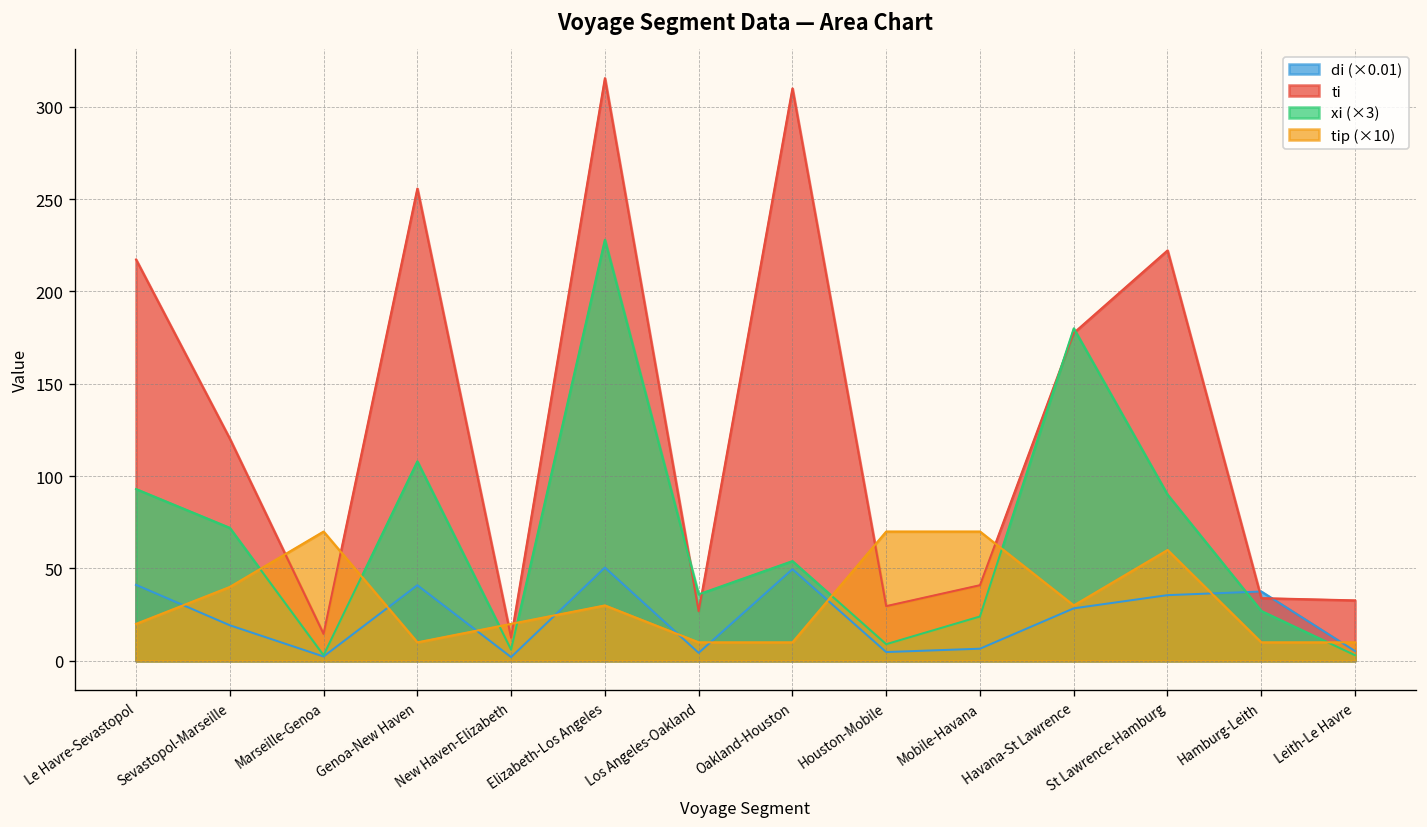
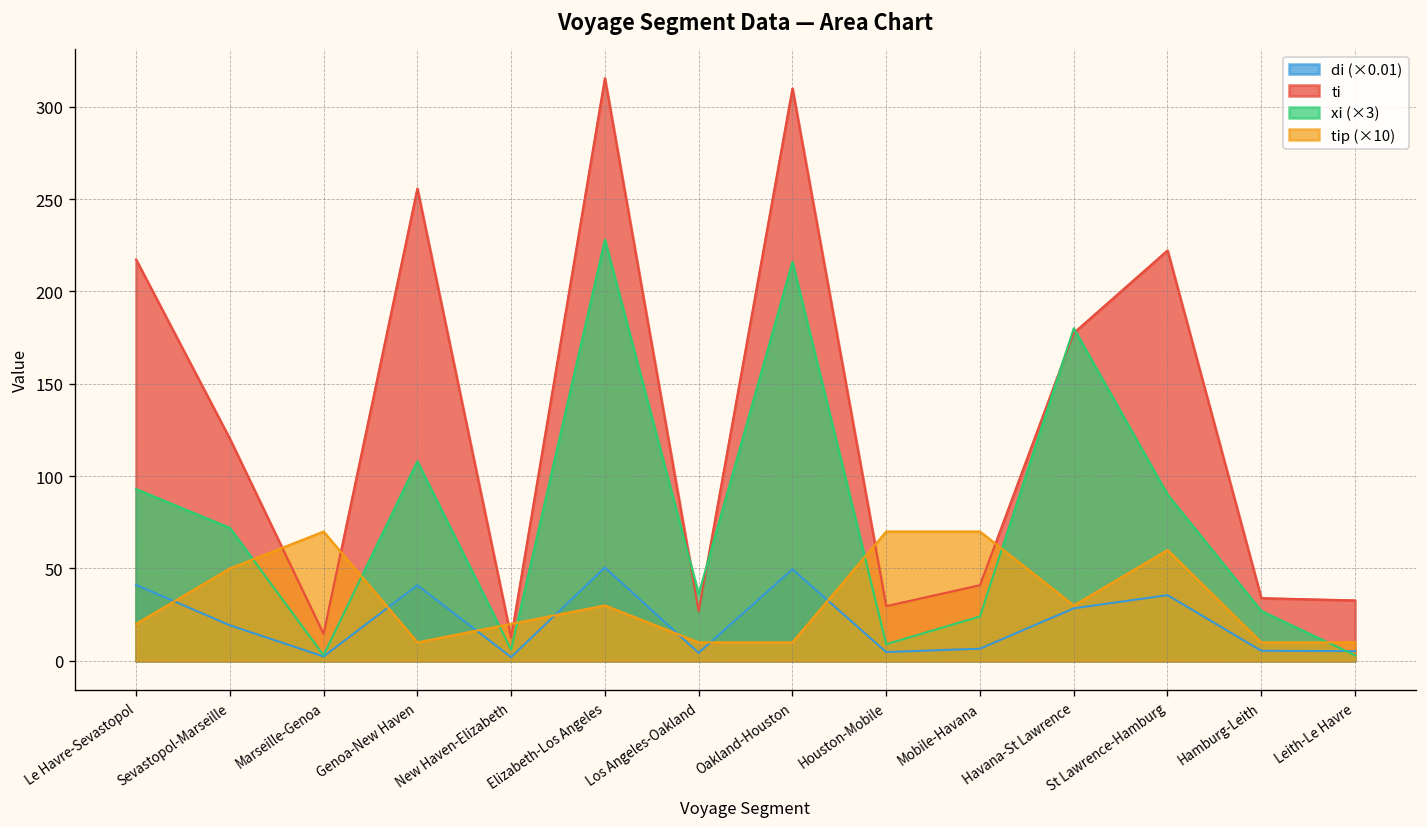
tip (×10), Sevastopol-Marseille: 40 -> 50
xi (×3), Oakland-Houston: 54 -> 216
di (×0.01), Hamburg-Leith: 38 -> 5
